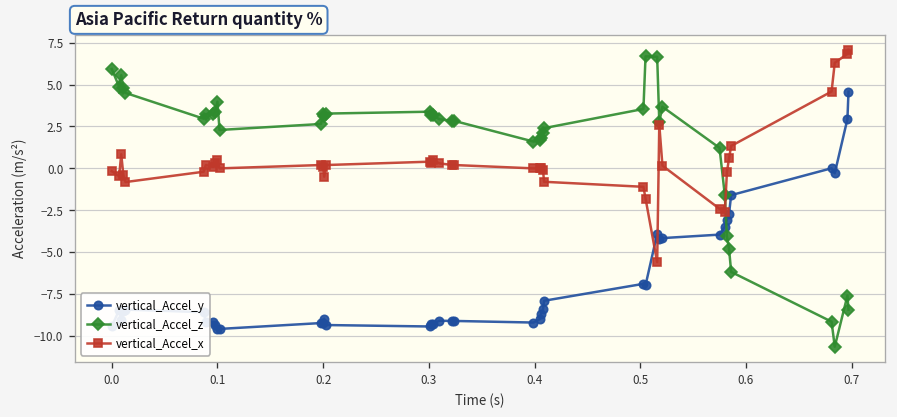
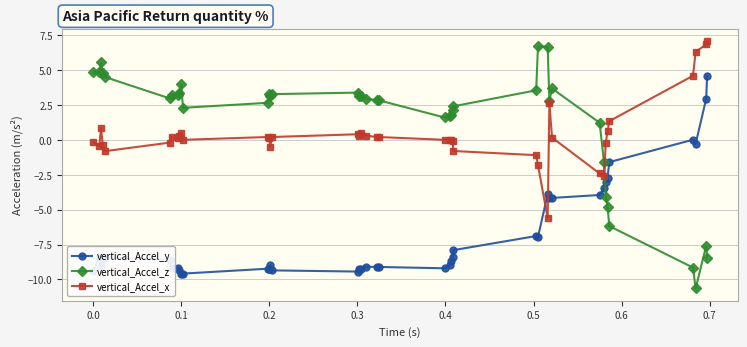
vertical_Accel_z, 0.0: 5.9 -> 4.8
